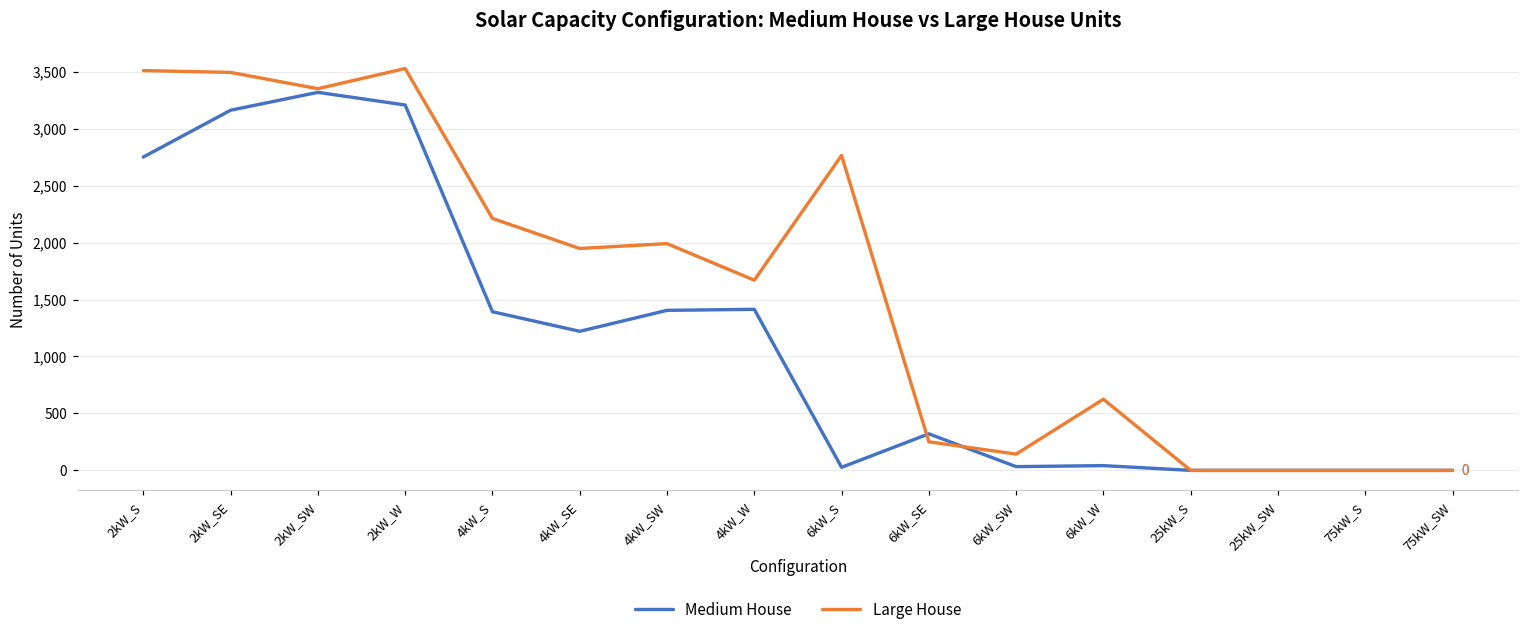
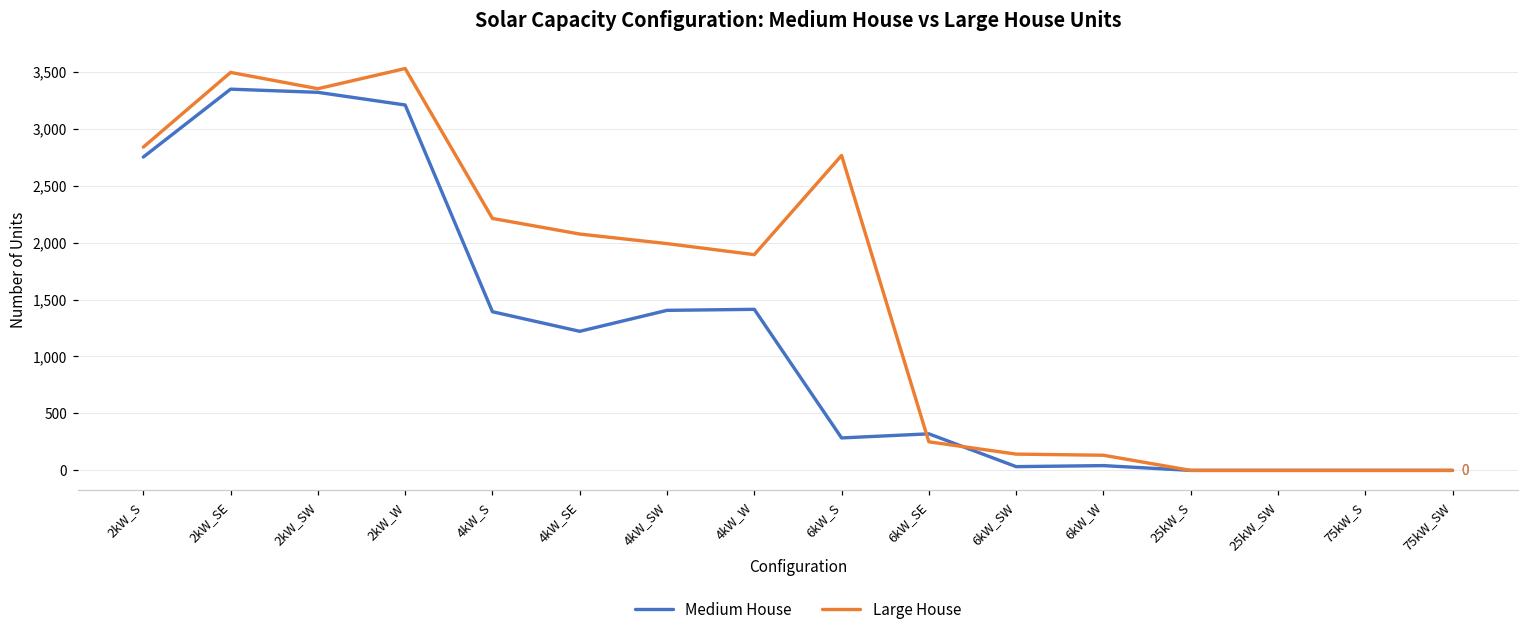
Large House, 2kW_S: 3,510 -> 2,840
Medium House, 2kW_SE: 3,160 -> 3,350
Large House, 4kW_SE: 1,950 -> 2,080
Large House, 4kW_W: 1,670 -> 1,890
Medium House, 6kW_S: 30 -> 290
Large House, 6kW_W: 630 -> 130
